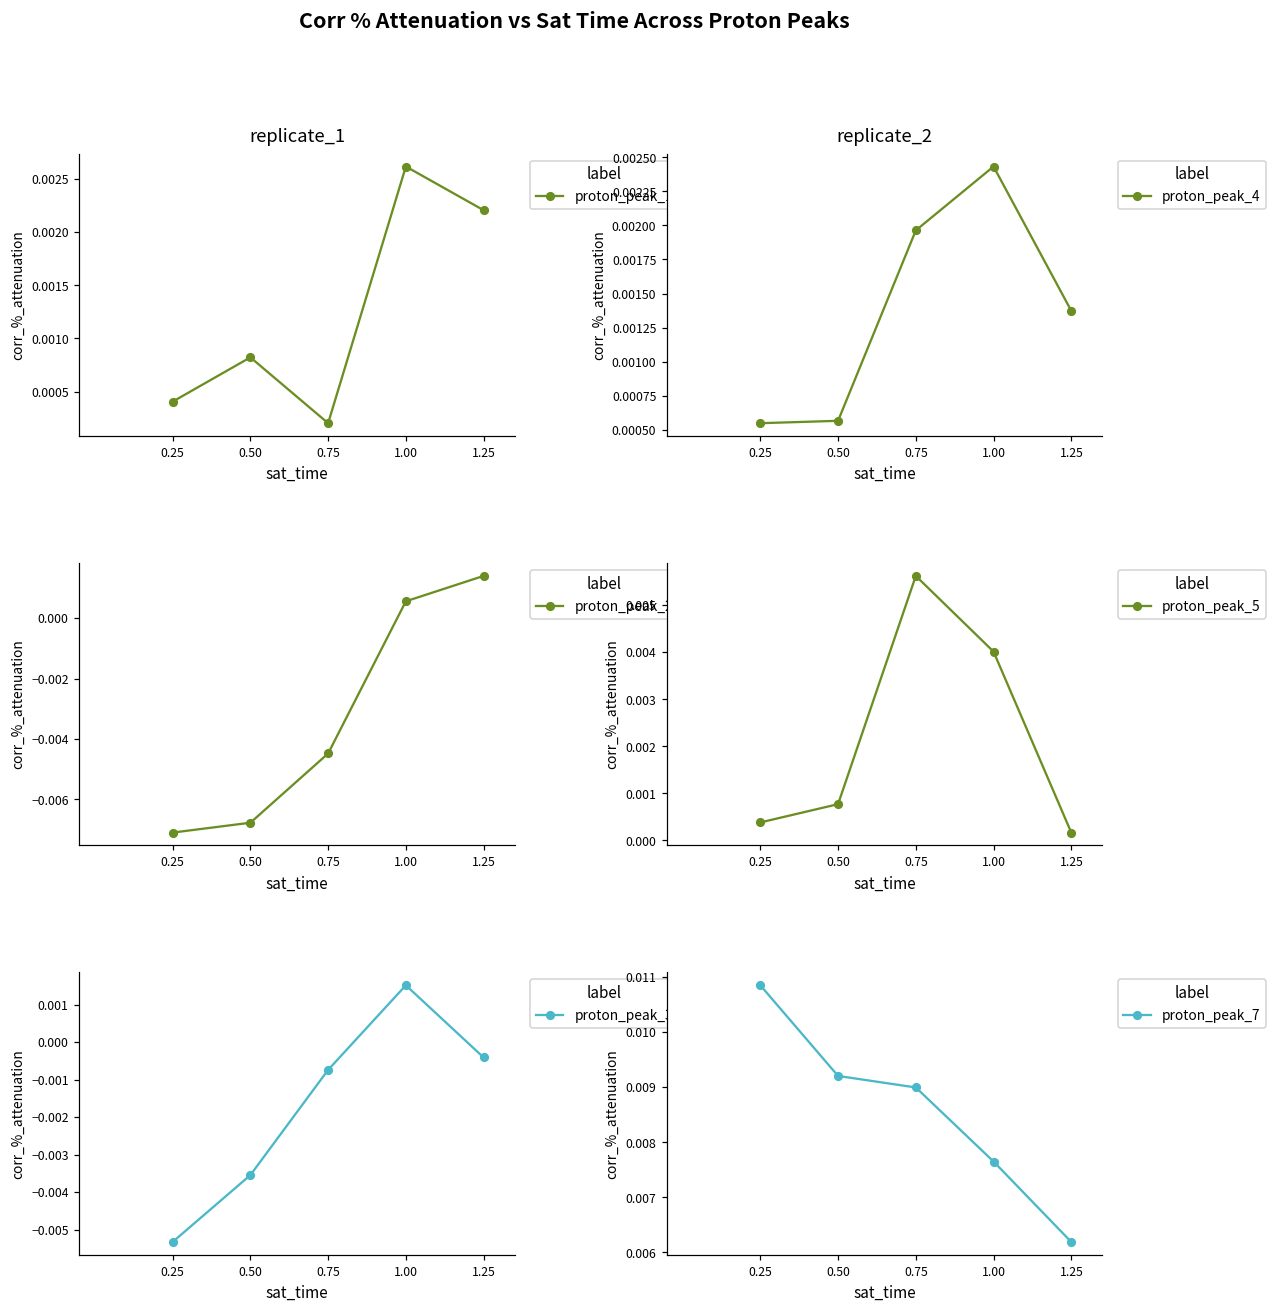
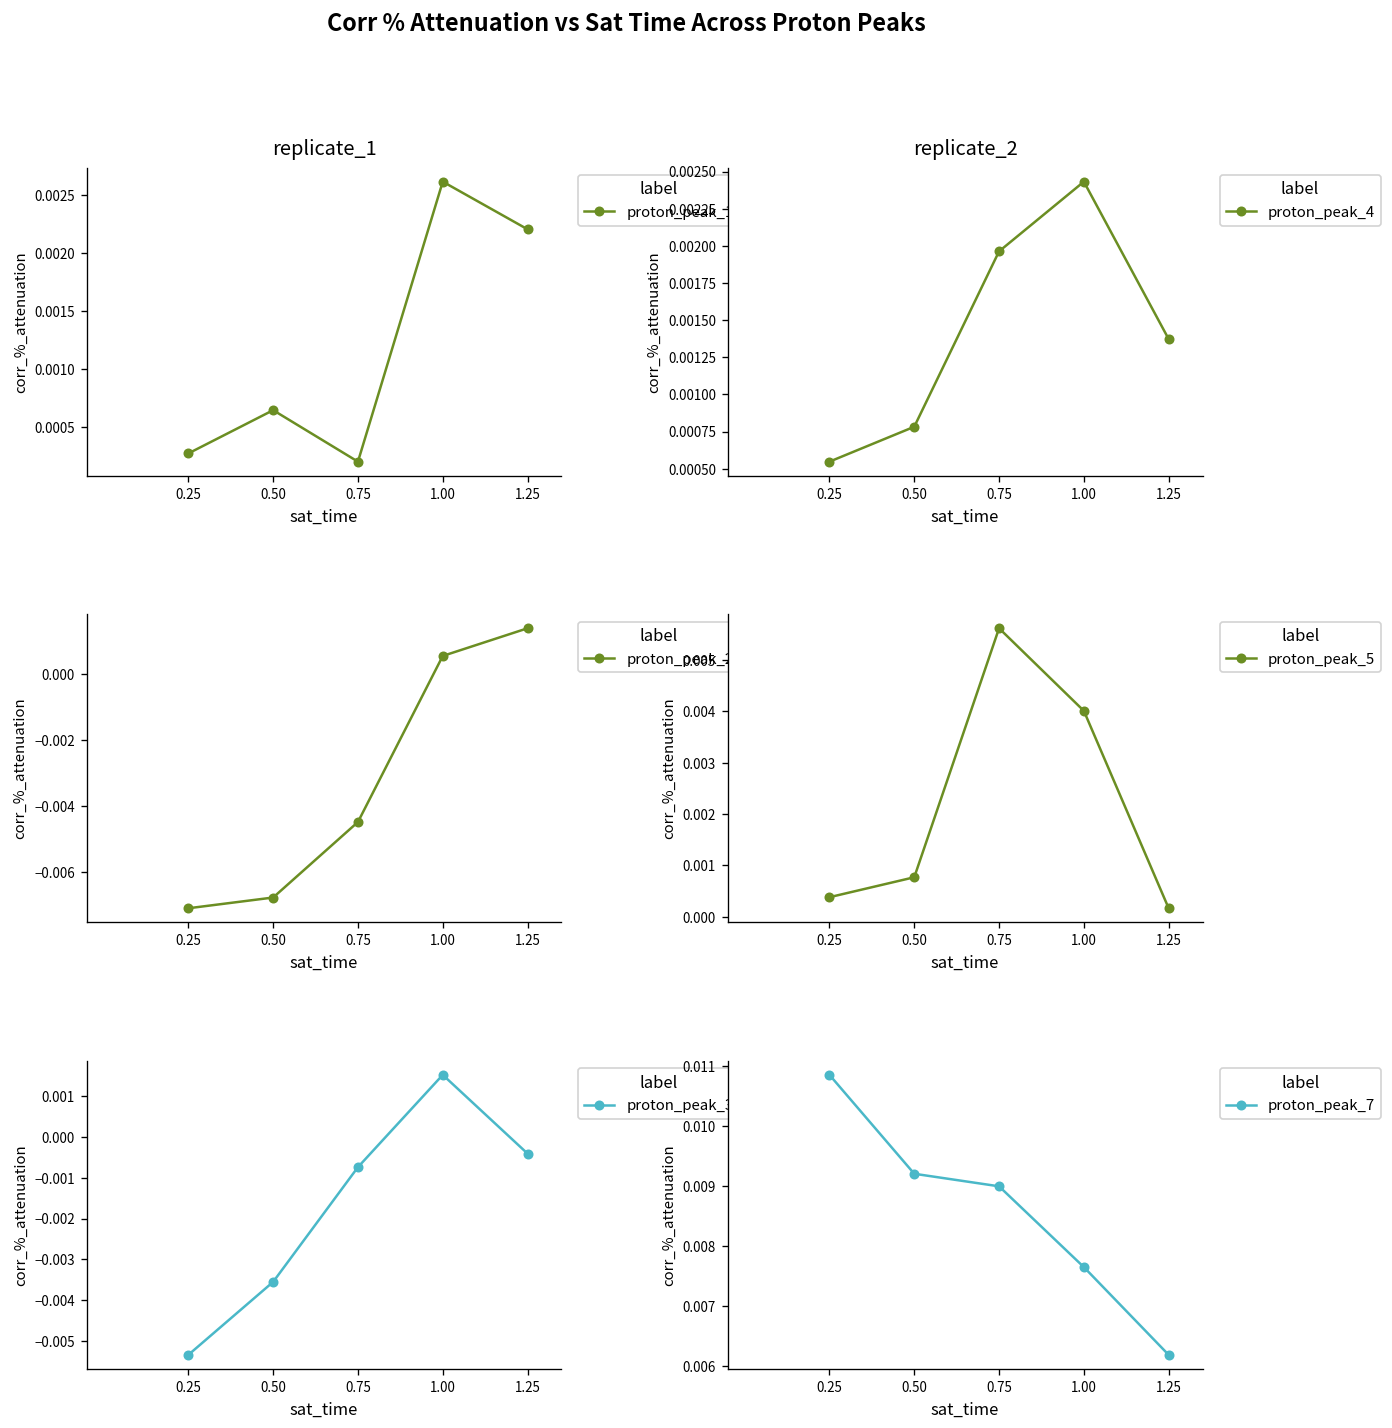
replicate_1, 0.25: 0.0004 -> 0.0003
replicate_1, 0.50: 0.0008 -> 0.0006
replicate_2, 0.50: 0.00057 -> 0.00078
